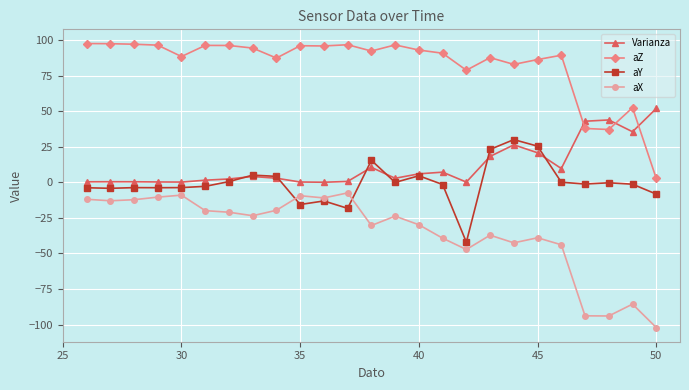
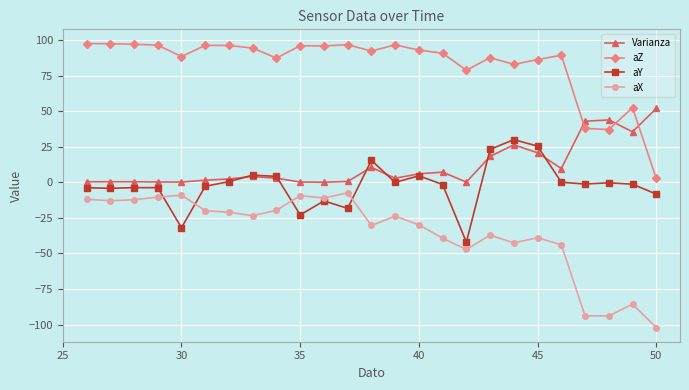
aY, 30: -4 -> -32
aY, 35: -16 -> -23
